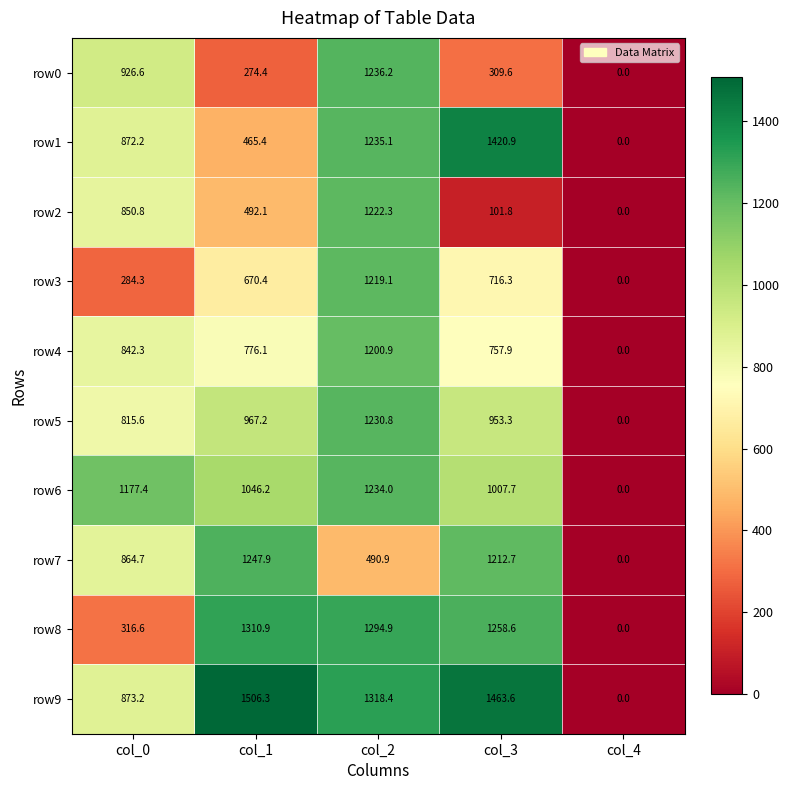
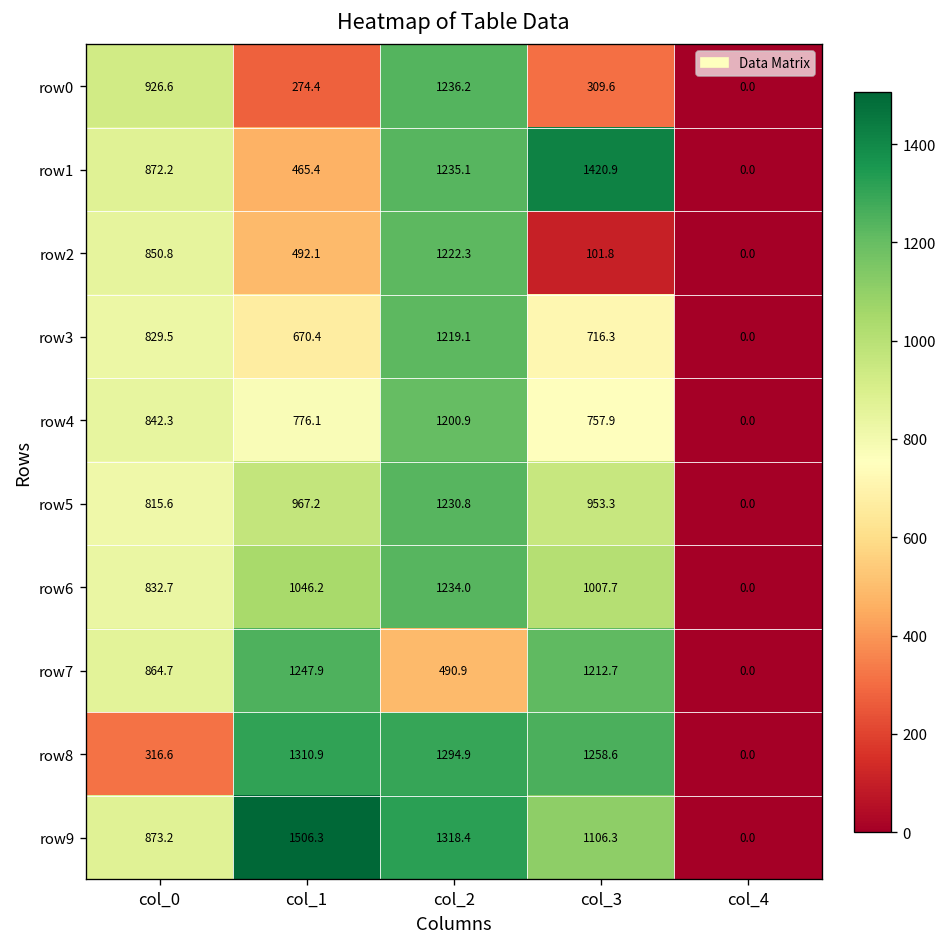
row3, col_0: 284.3 -> 829.5
row6, col_0: 1177.4 -> 832.7
row9, col_3: 1463.6 -> 1106.3
